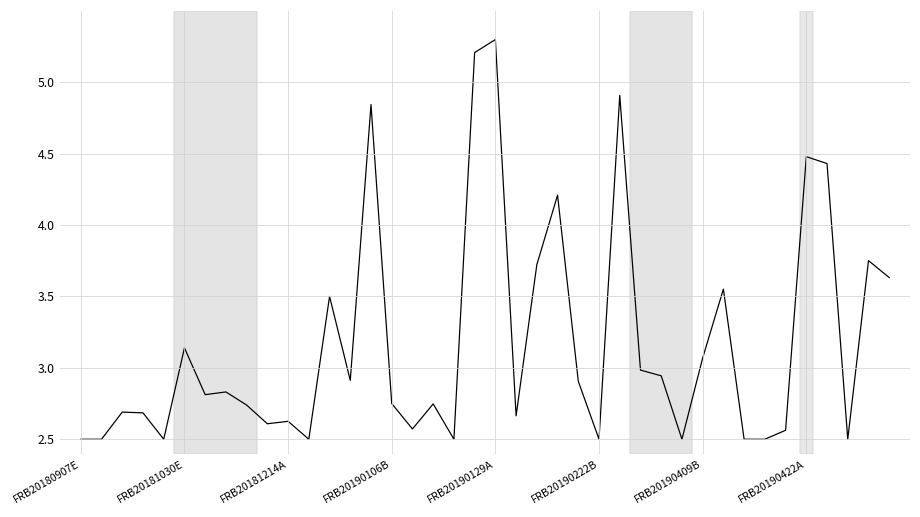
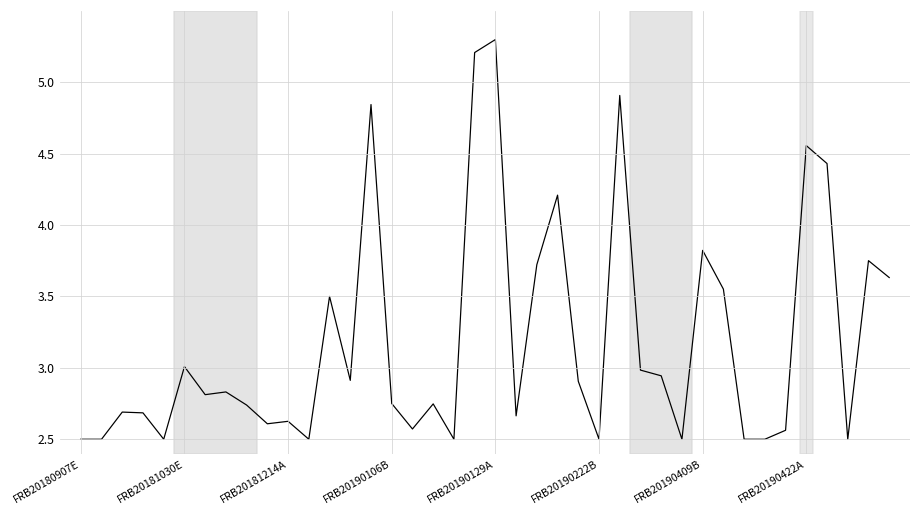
FRB20181030E: 3.14 -> 3.01
FRB20190409B: 3.07 -> 3.82
FRB20190422A: 4.48 -> 4.56
